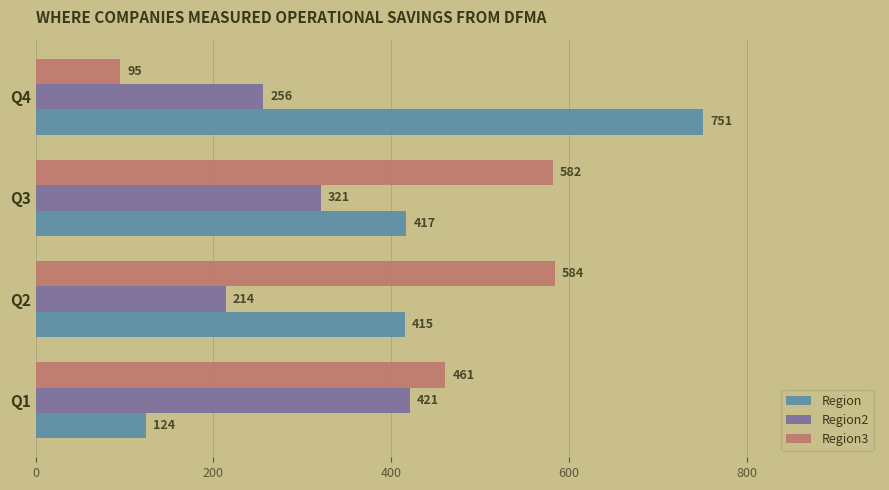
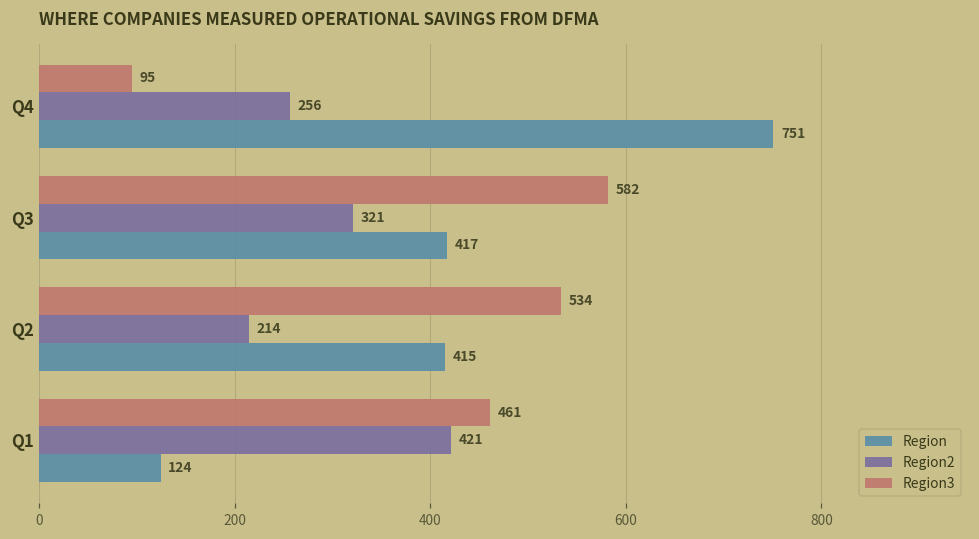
Region3, Q2: 584 -> 534
